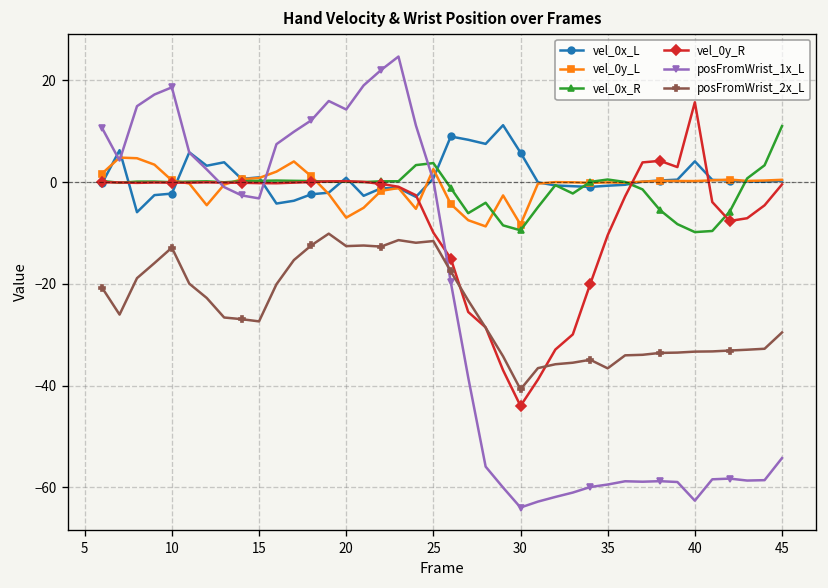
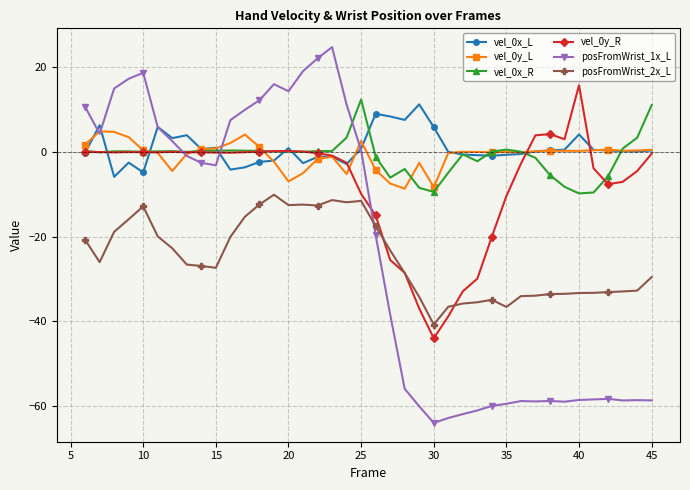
vel_0x_L, 10: -2 -> -5
vel_0x_R, 25: 4 -> 12
posFromWrist_1x_L, 40: -63 -> -59
posFromWrist_1x_L, 45: -54 -> -59
